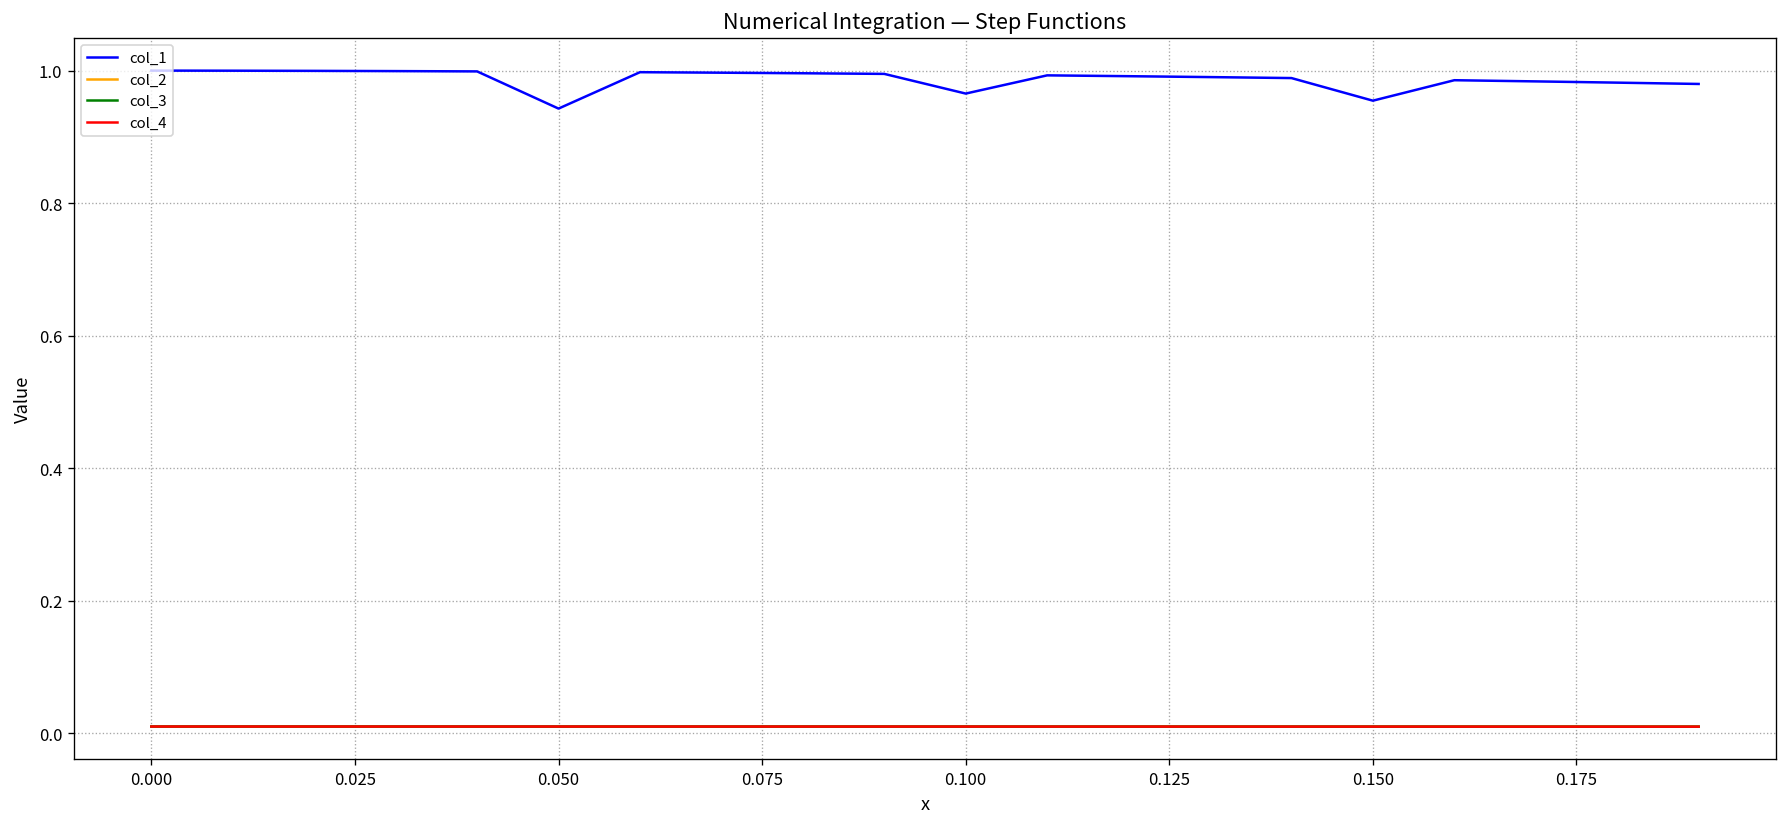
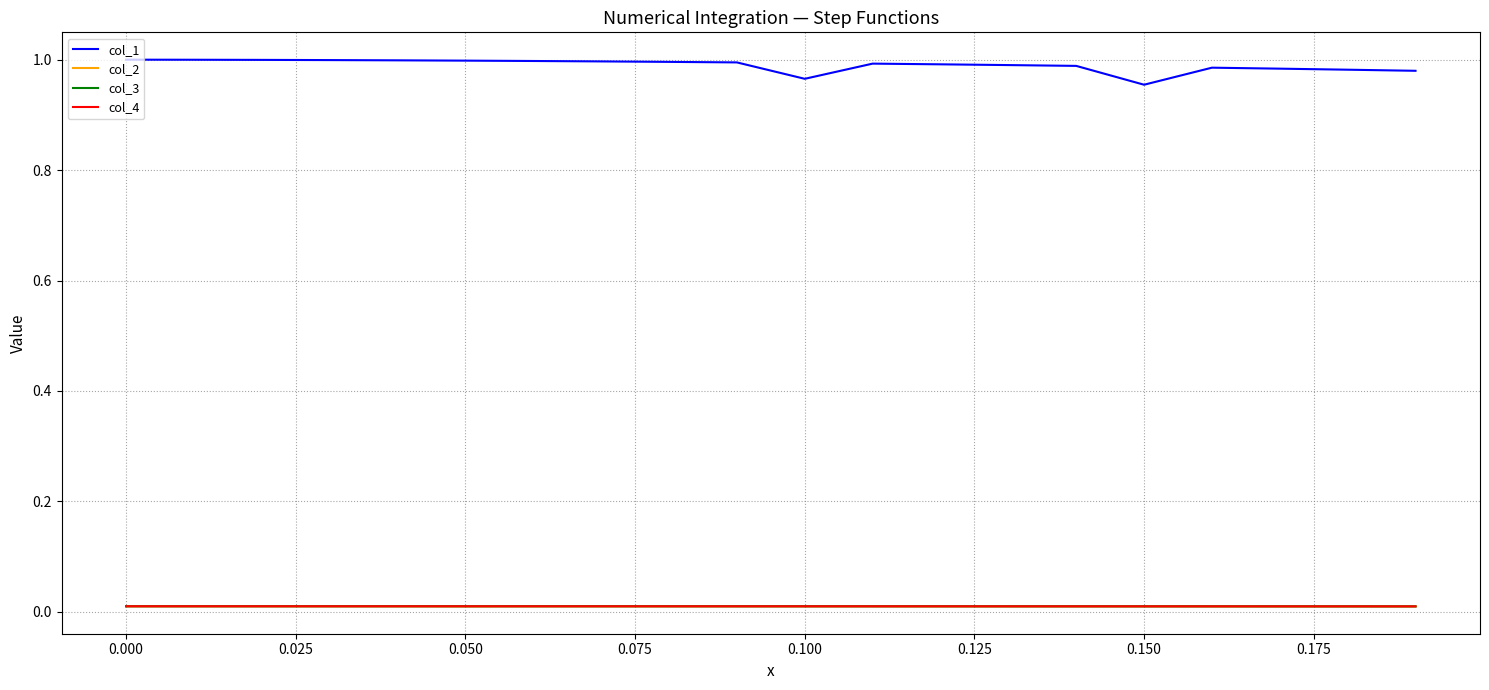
col_1, 0.050: 0.94 -> 1.00
